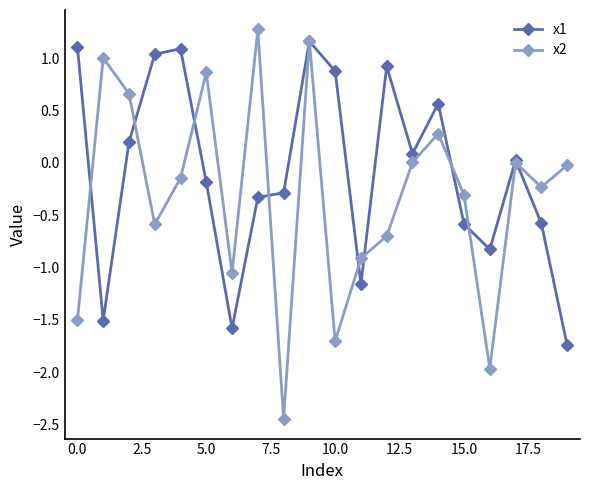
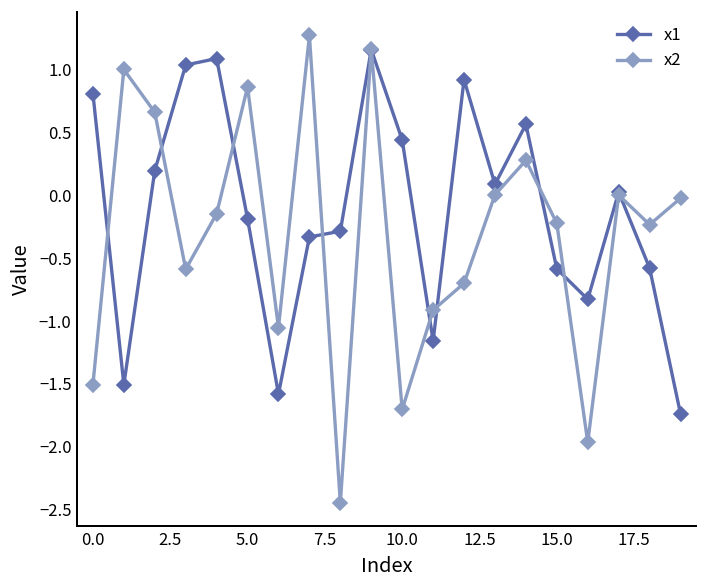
x1, 0.0: 1.11 -> 0.81
x1, 10.0: 0.88 -> 0.44
x2, 15.0: -0.31 -> -0.22
